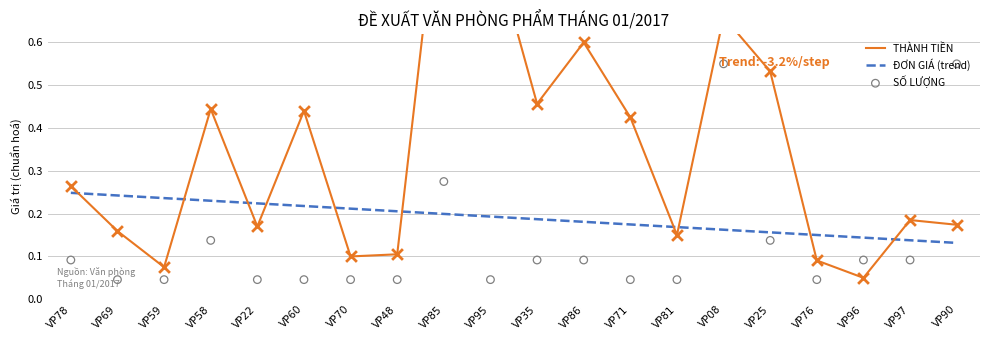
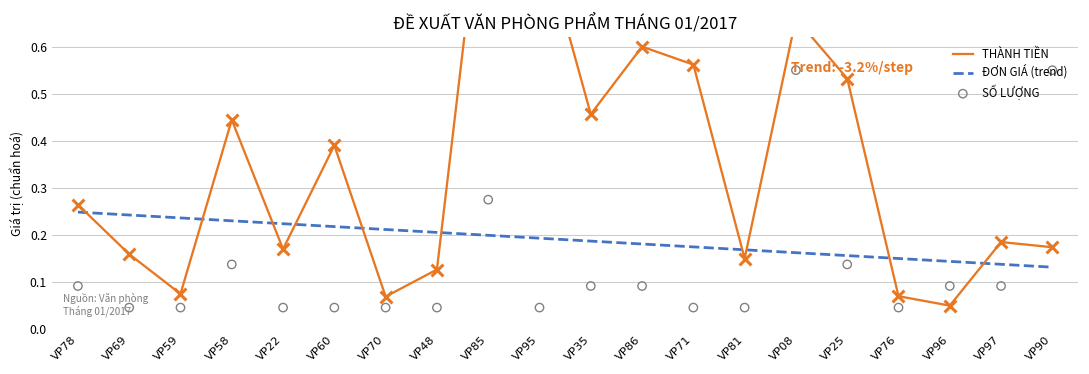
THÀNH TIỀN, VP60: 0.44 -> 0.39
THÀNH TIỀN, VP70: 0.10 -> 0.07
THÀNH TIỀN, VP48: 0.11 -> 0.13
THÀNH TIỀN, VP71: 0.43 -> 0.56
THÀNH TIỀN, VP76: 0.09 -> 0.07
